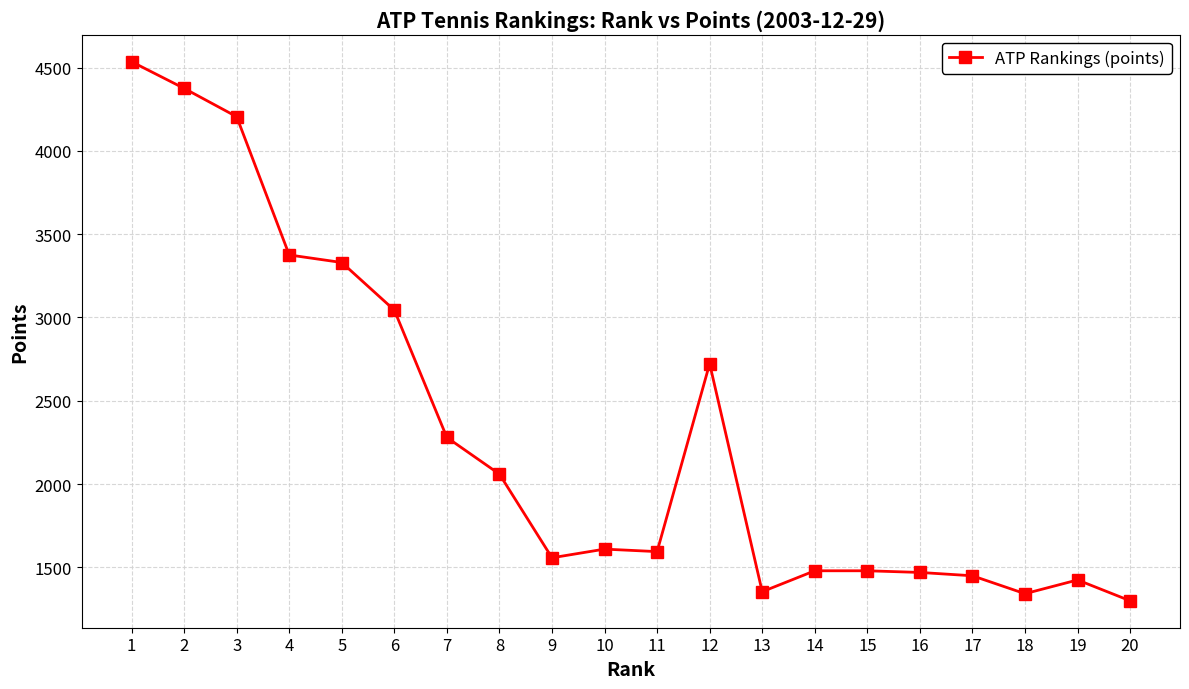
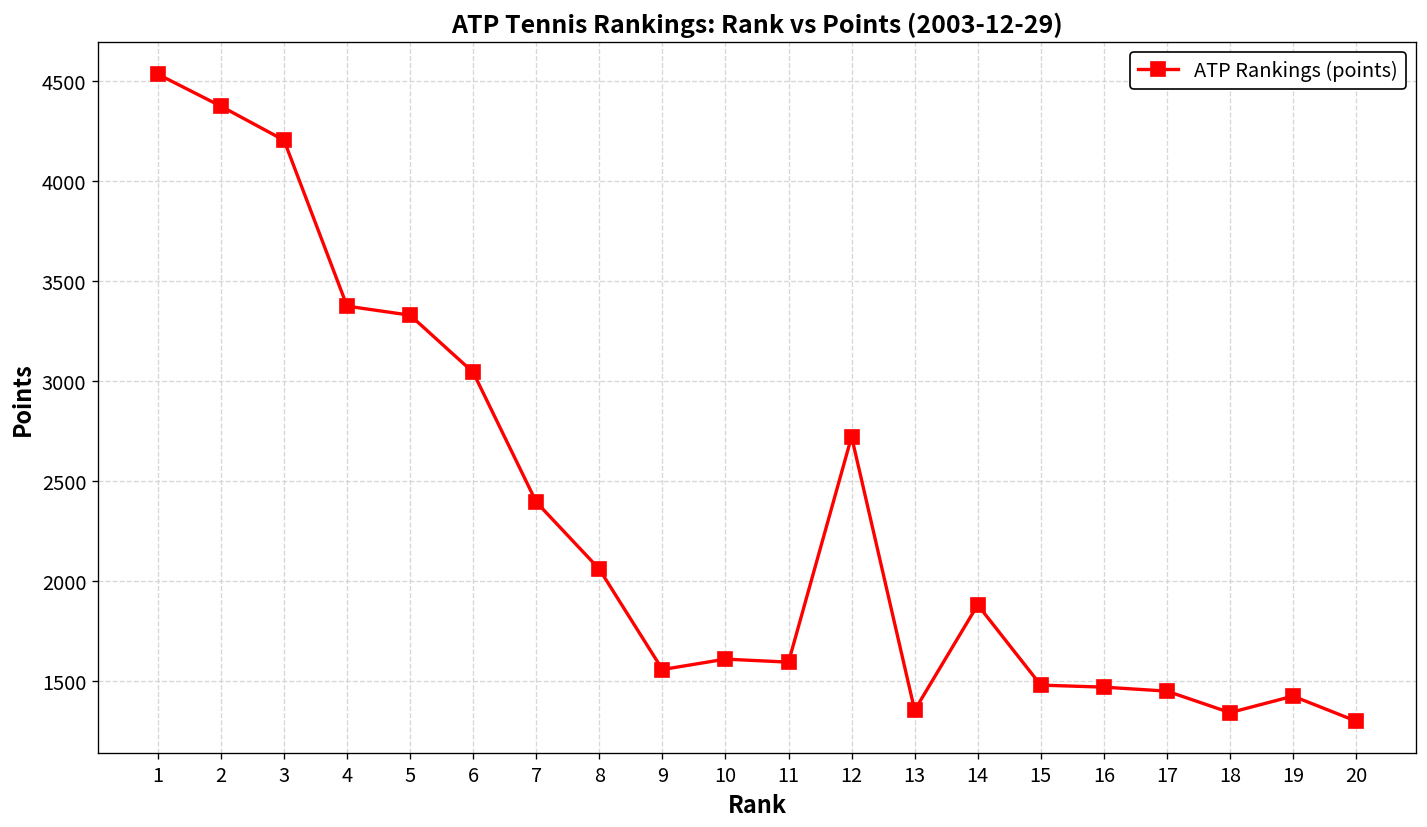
7: 2280 -> 2400
14: 1480 -> 1880
